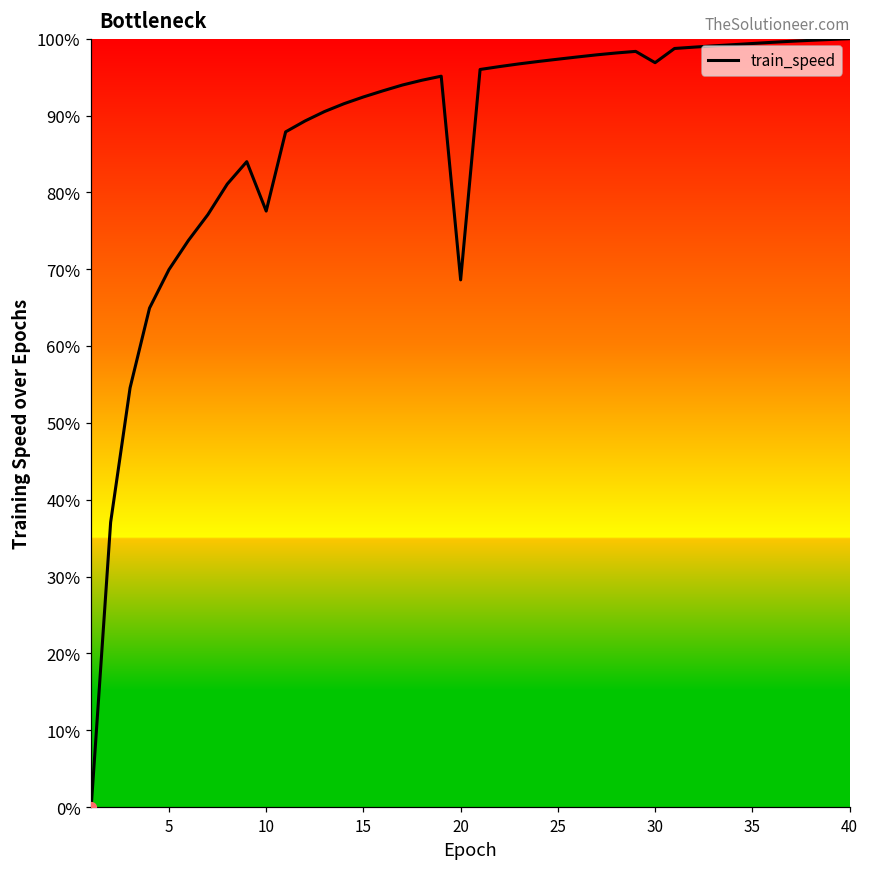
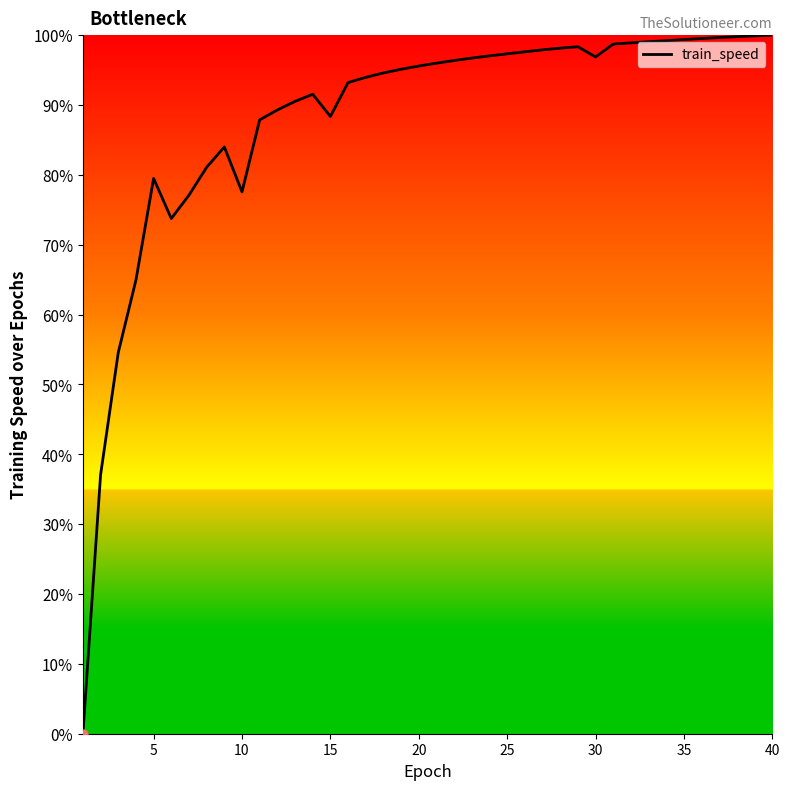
train_speed, 5: 70% -> 79%
train_speed, 15: 92% -> 88%
train_speed, 20: 69% -> 96%
